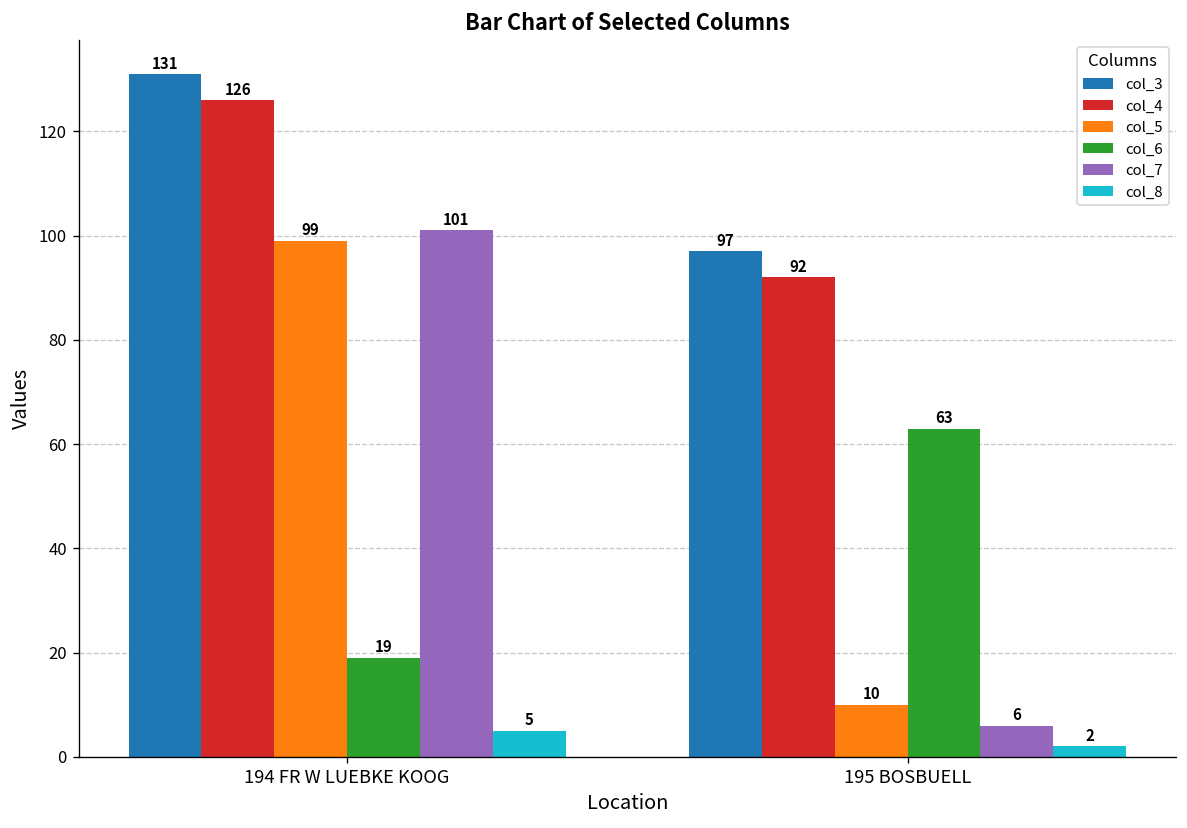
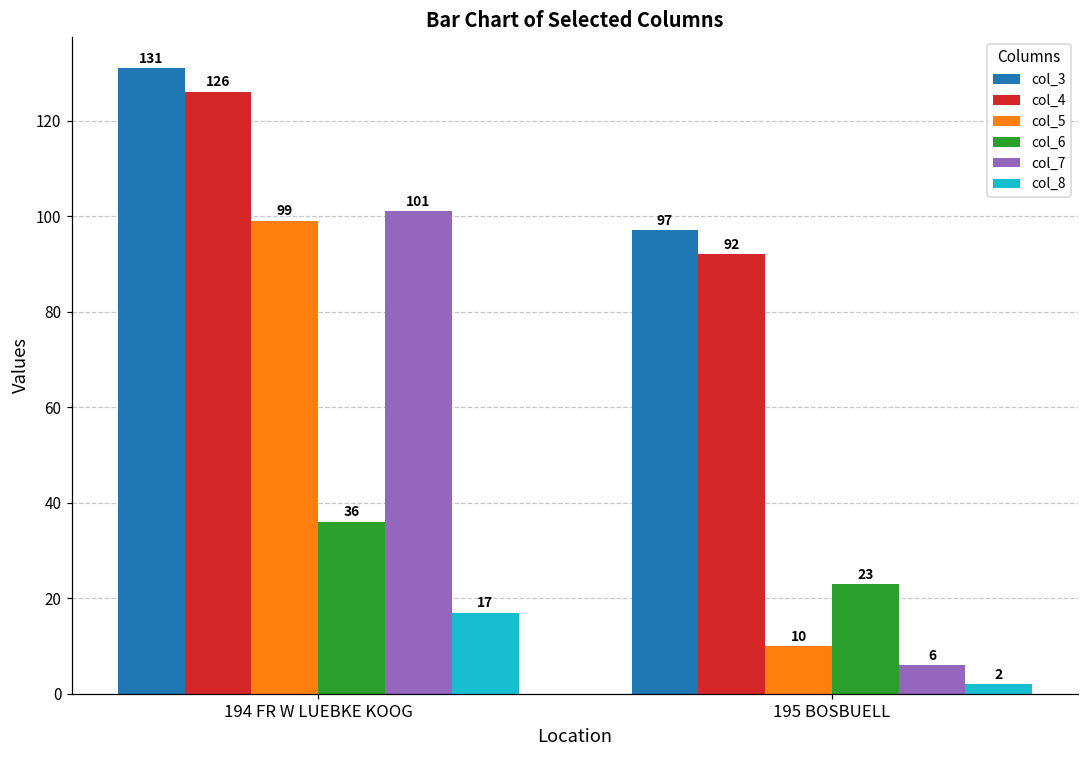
col_6, 194 FR W LUEBKE KOOG: 19 -> 36
col_8, 194 FR W LUEBKE KOOG: 5 -> 17
col_6, 195 BOSBUELL: 63 -> 23
